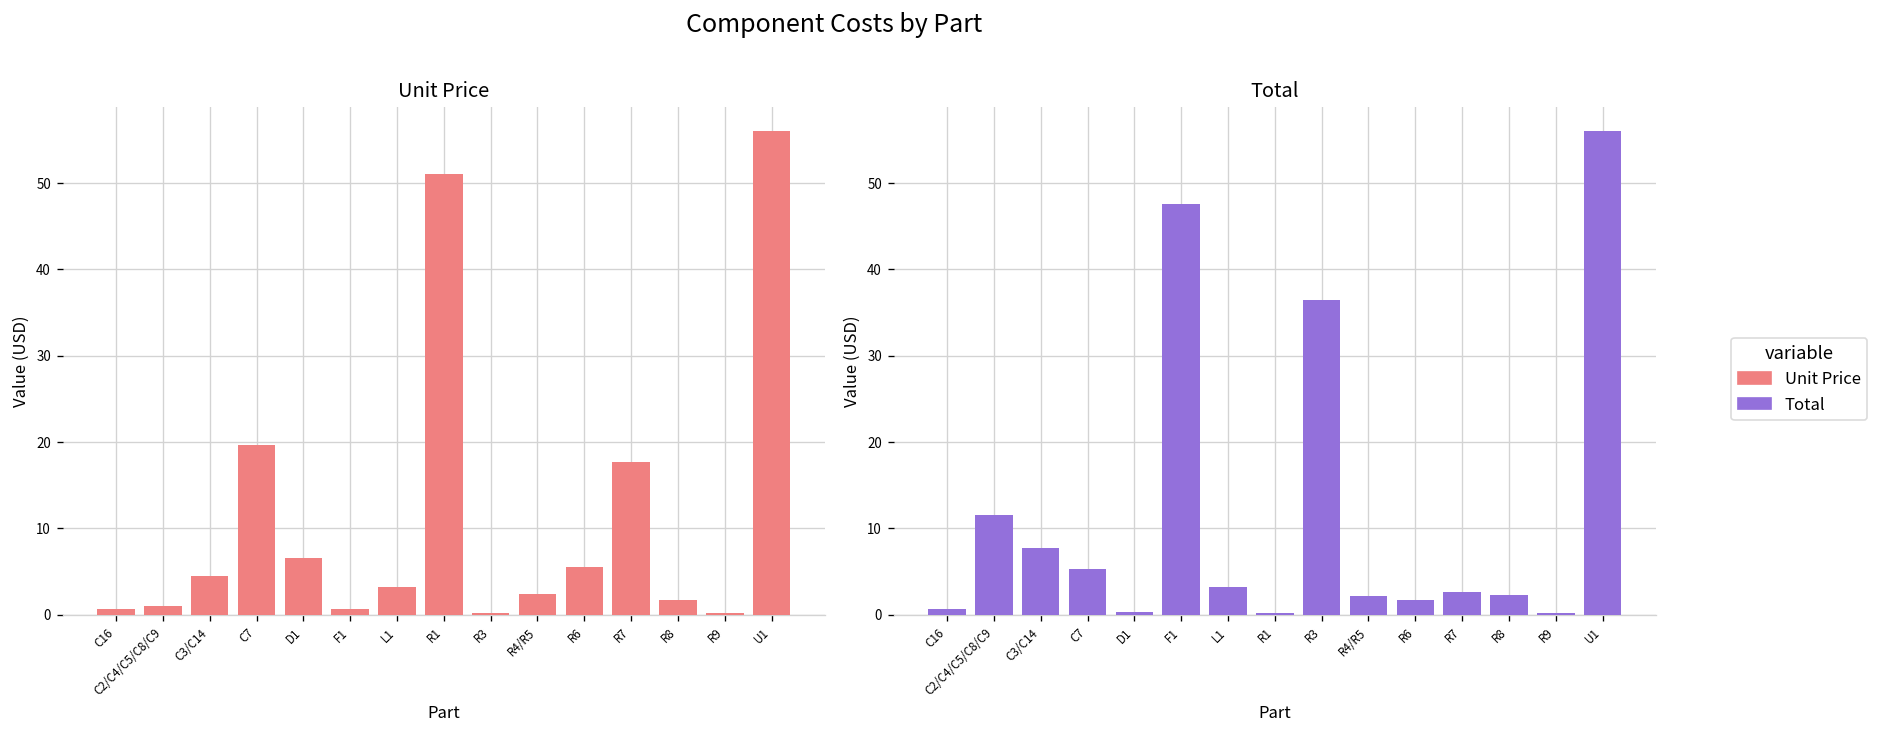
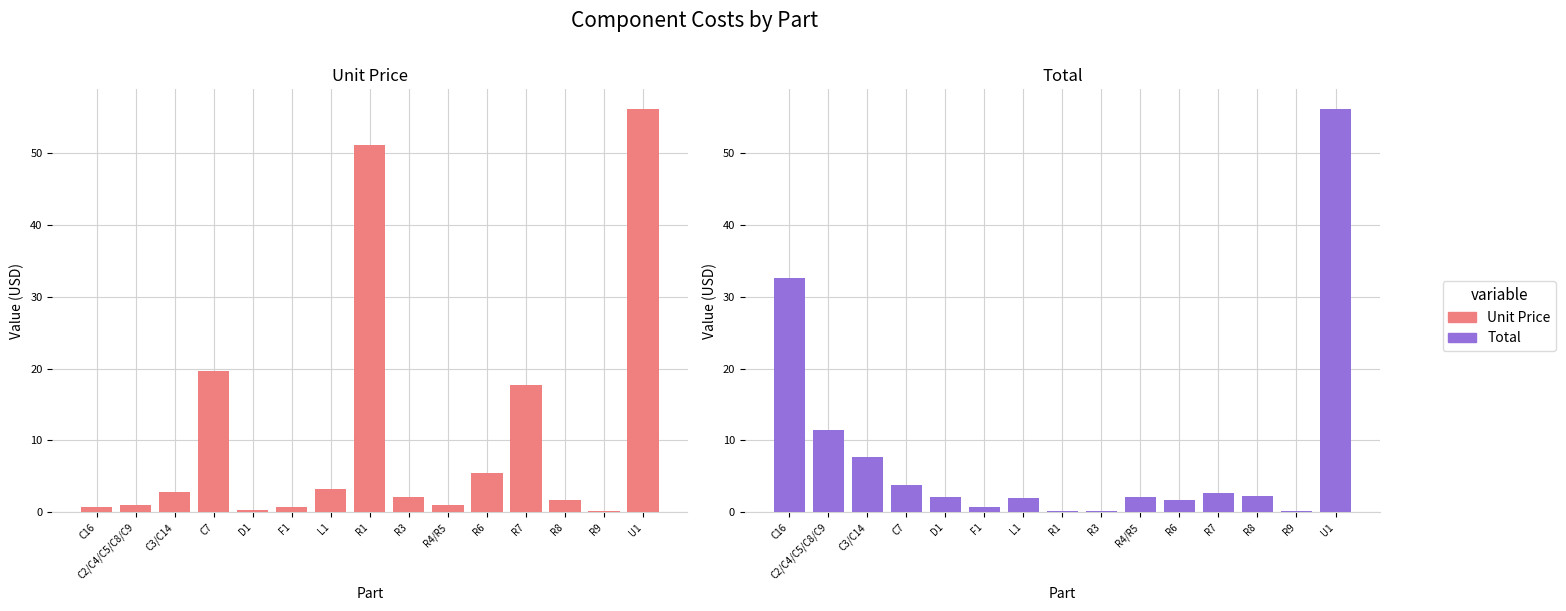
Unit Price, C3/C14: 4 -> 3
Unit Price, D1: 7 -> 0
Unit Price, R3: 0 -> 2
Unit Price, R4/R5: 2 -> 1
Total, C16: 1 -> 33
Total, C7: 5 -> 4
Total, D1: 0 -> 2
Total, F1: 48 -> 1
Total, L1: 3 -> 2
Total, R3: 36 -> 0
